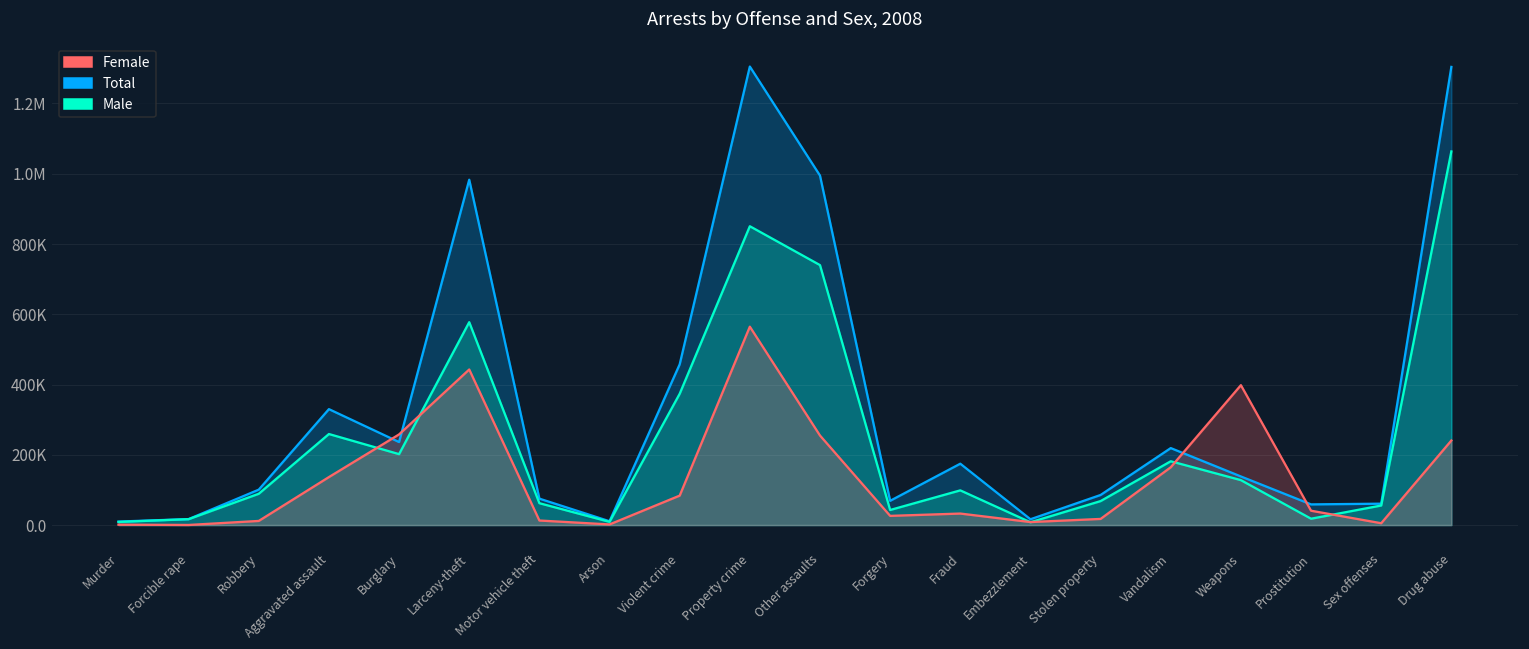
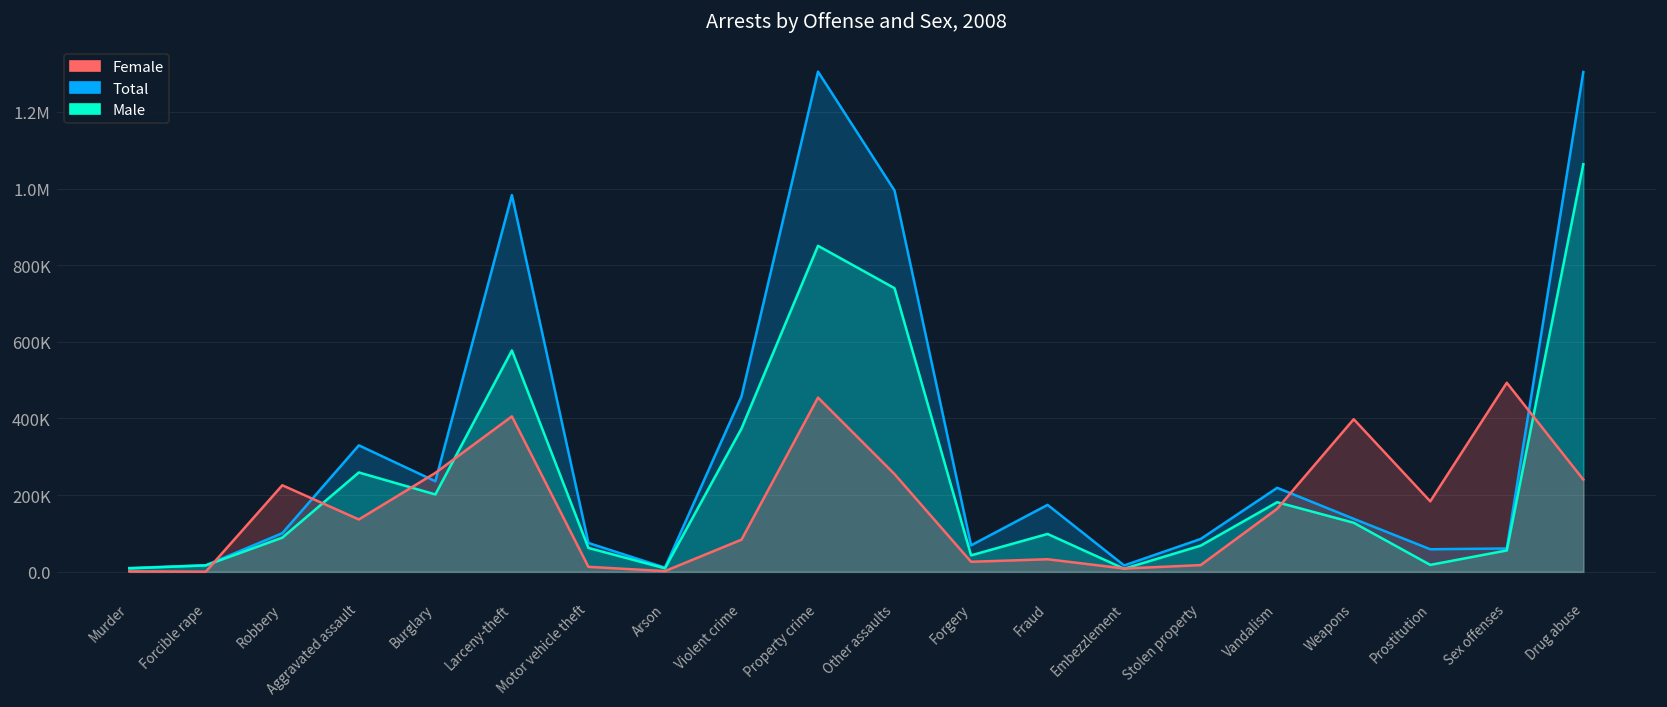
Female, Robbery: 10000 -> 230000
Female, Larceny-theft: 440000 -> 410000
Female, Property crime: 560000 -> 450000
Female, Prostitution: 40000 -> 180000
Female, Sex offenses: 10000 -> 490000
